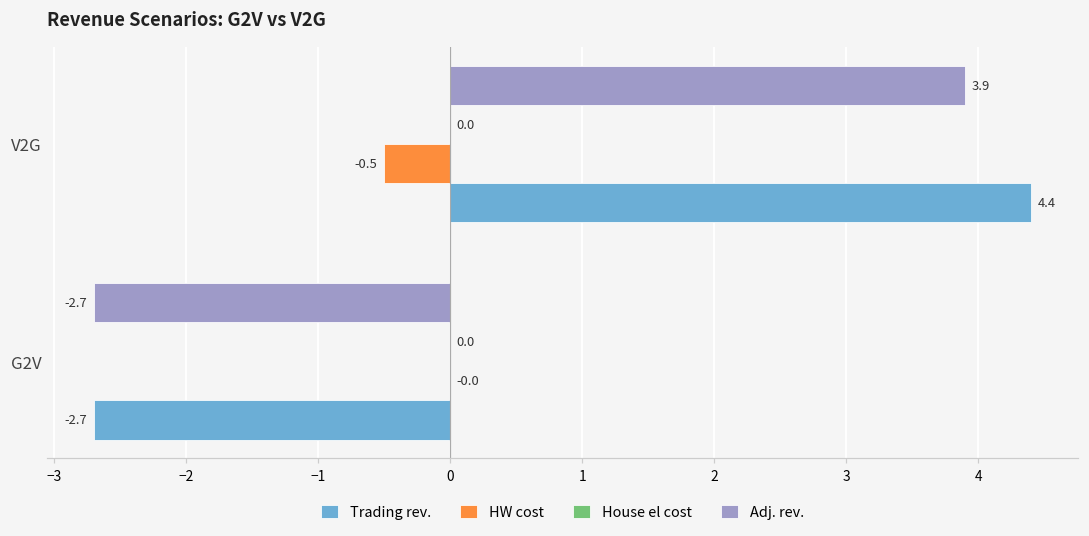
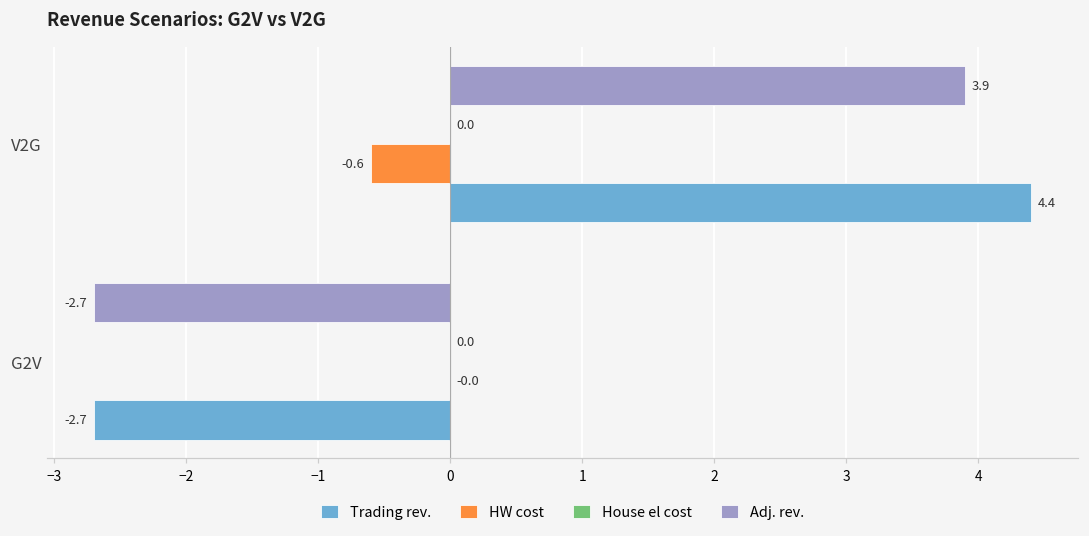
HW cost, V2G: -0.5 -> -0.6
